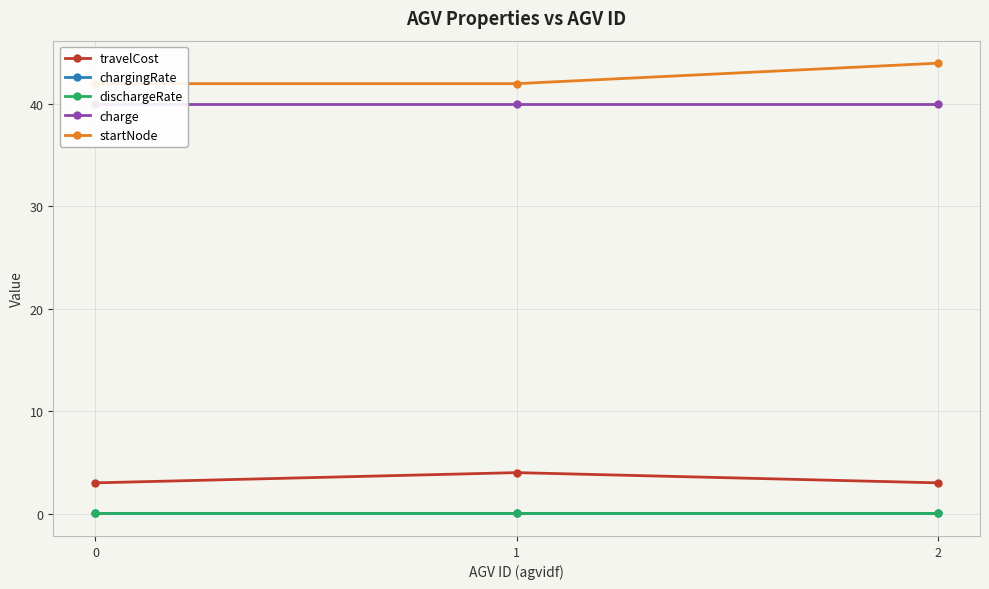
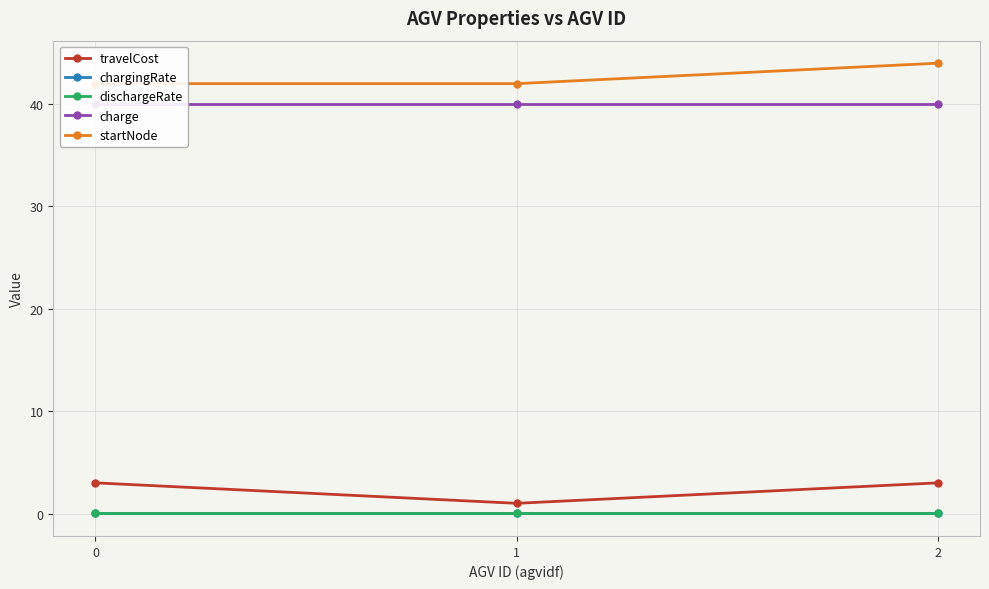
travelCost, 1: 4 -> 1
